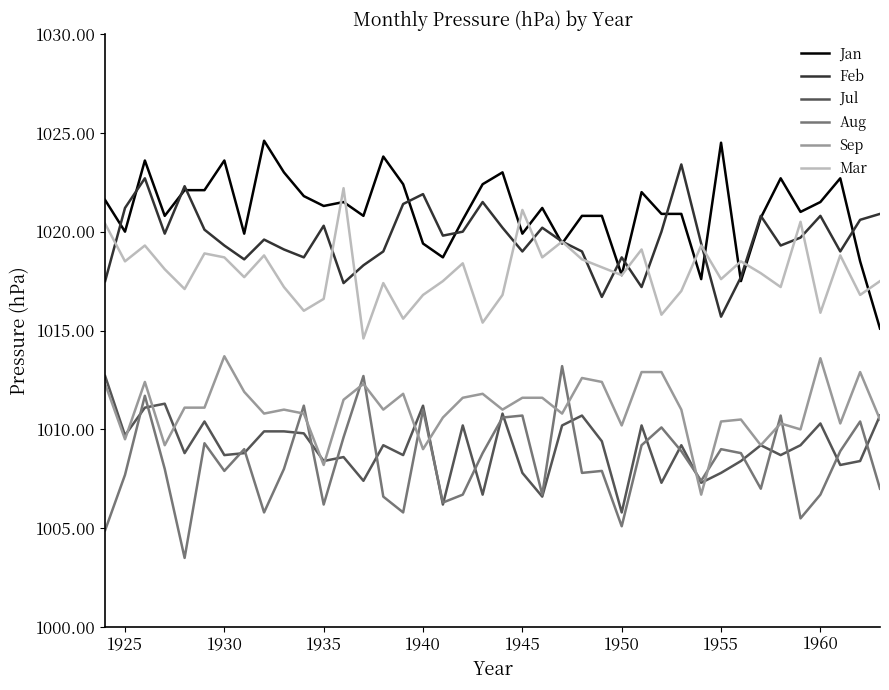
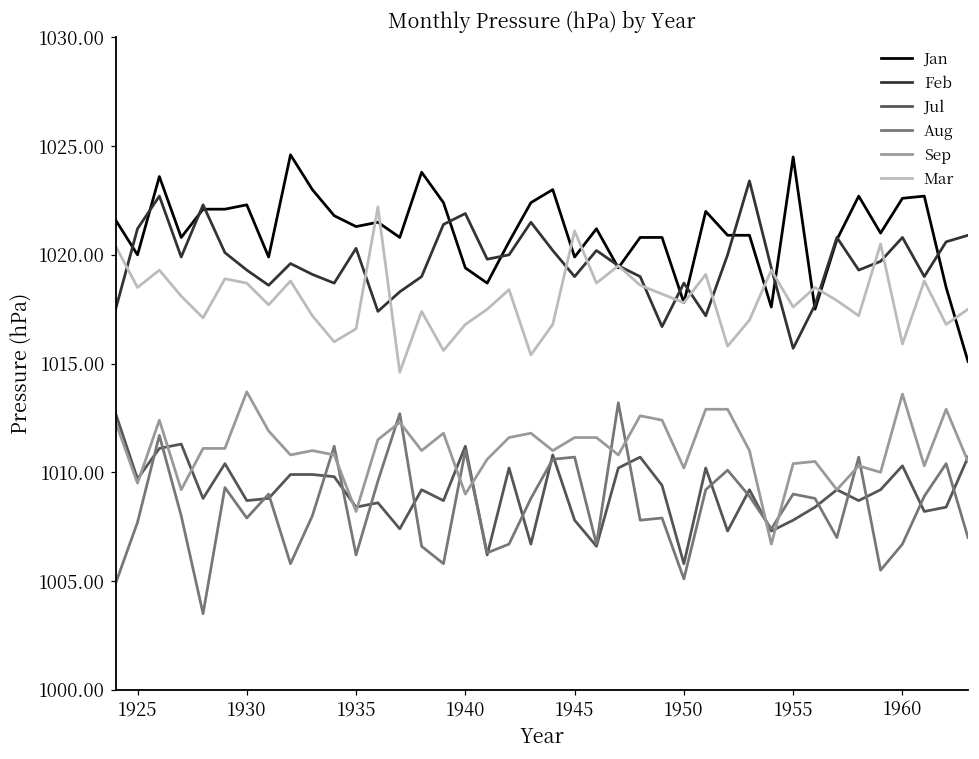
Jan, 1930: 1023.6 -> 1022.3
Jan, 1960: 1021.5 -> 1022.6
